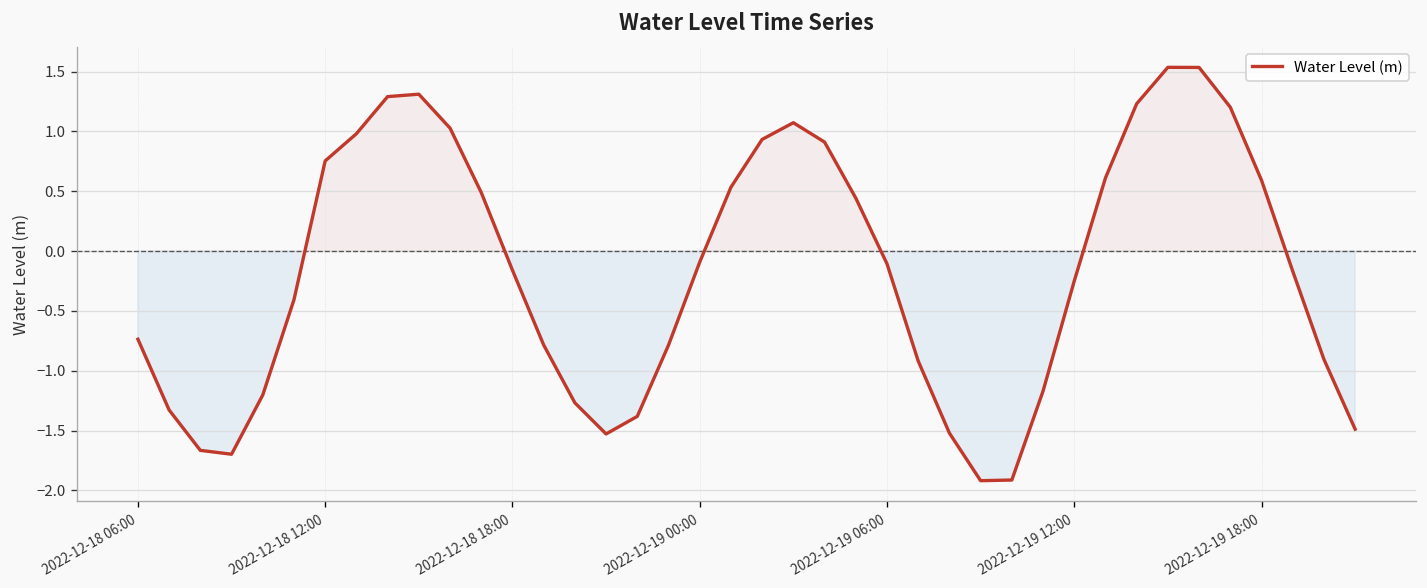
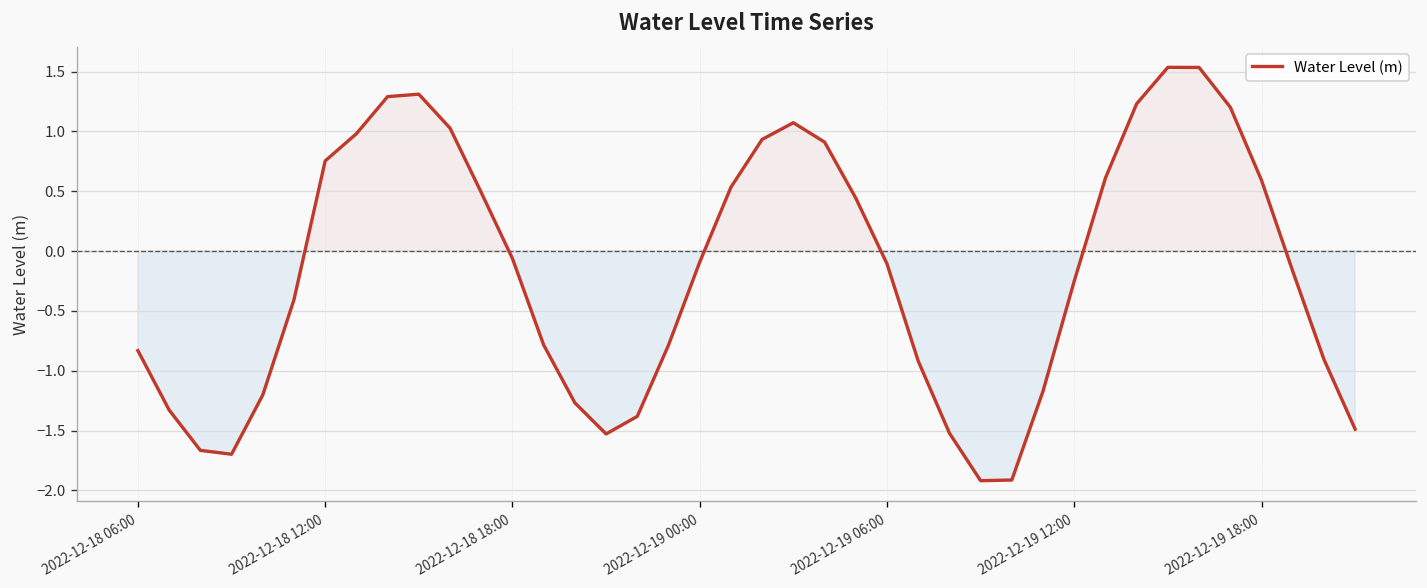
2022-12-18 06:00: -0.7 -> -0.8
2022-12-18 18:00: -0.2 -> -0.1
